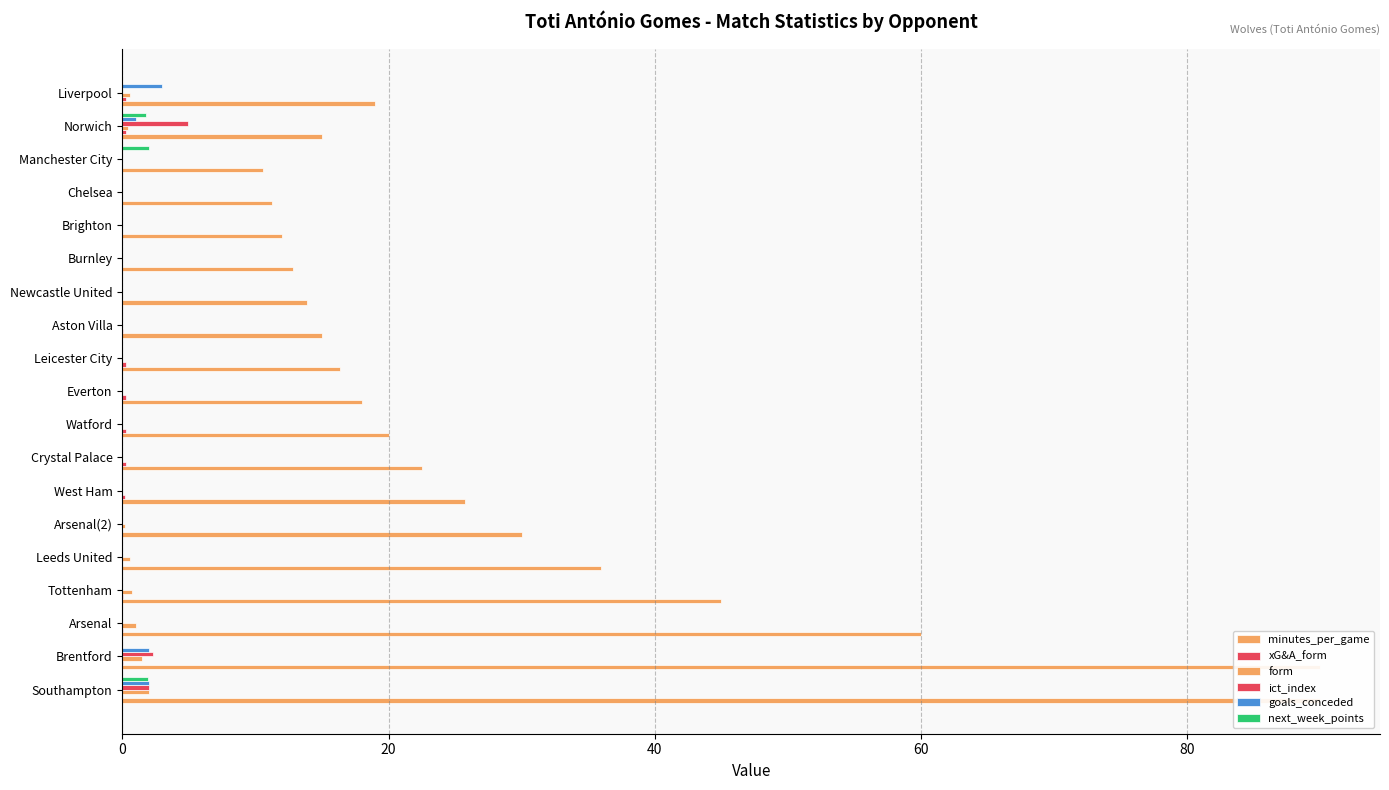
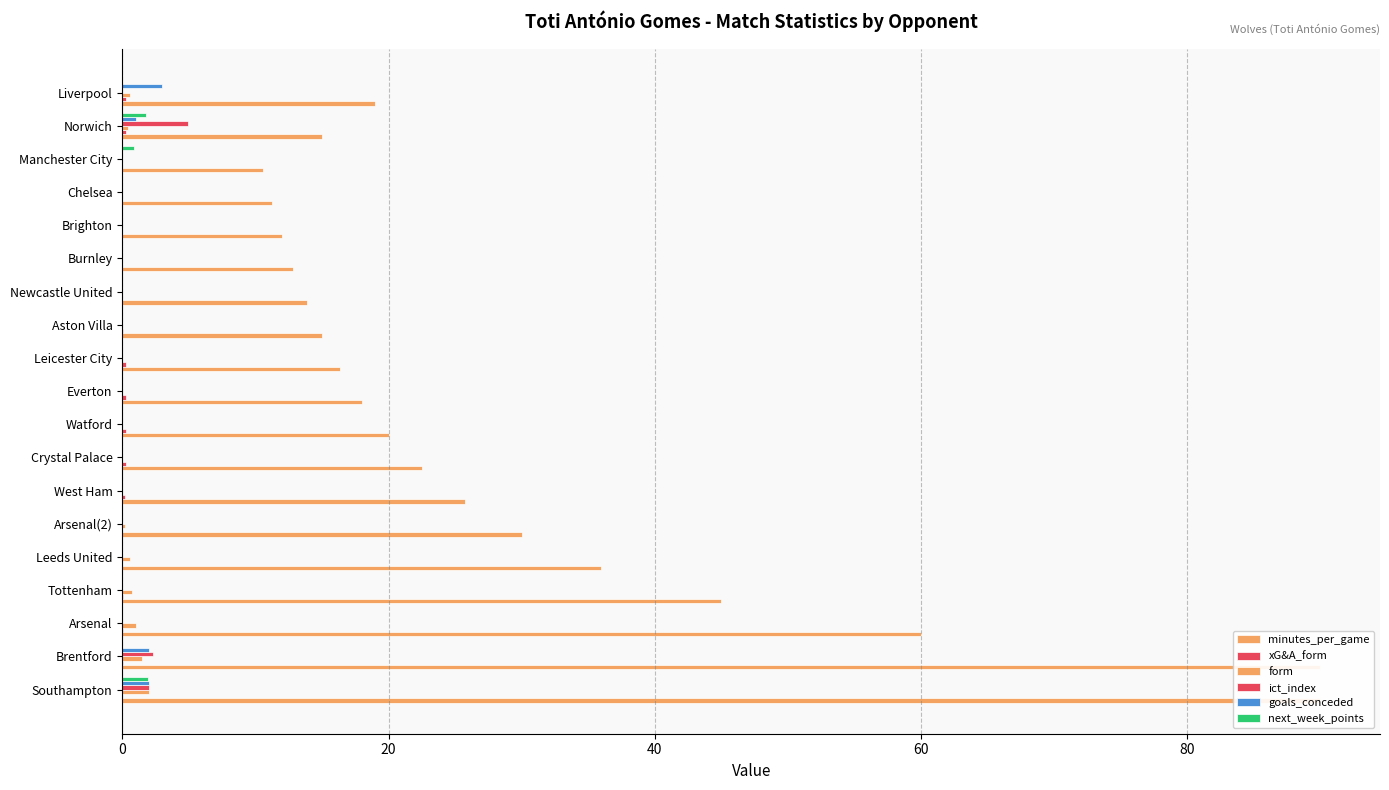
next_week_points, Manchester City: 2.0 -> 0.9
